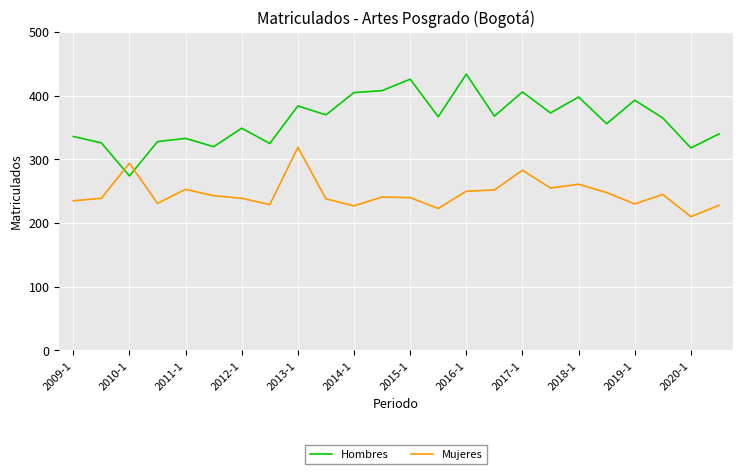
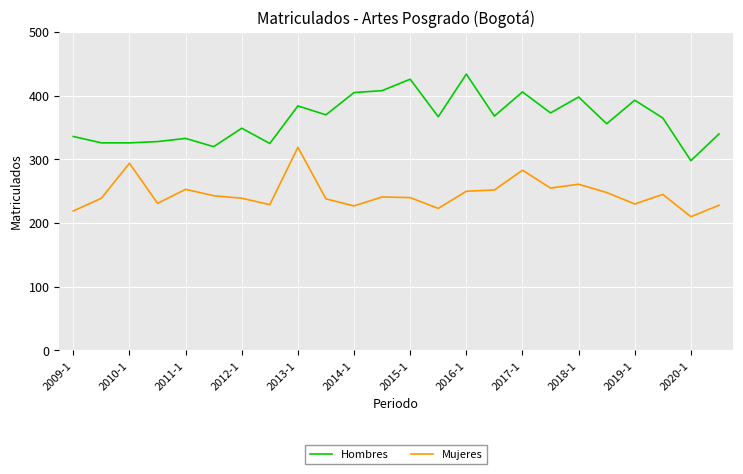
Mujeres, 2009-1: 240 -> 220
Hombres, 2010-1: 270 -> 330
Hombres, 2020-1: 320 -> 300
